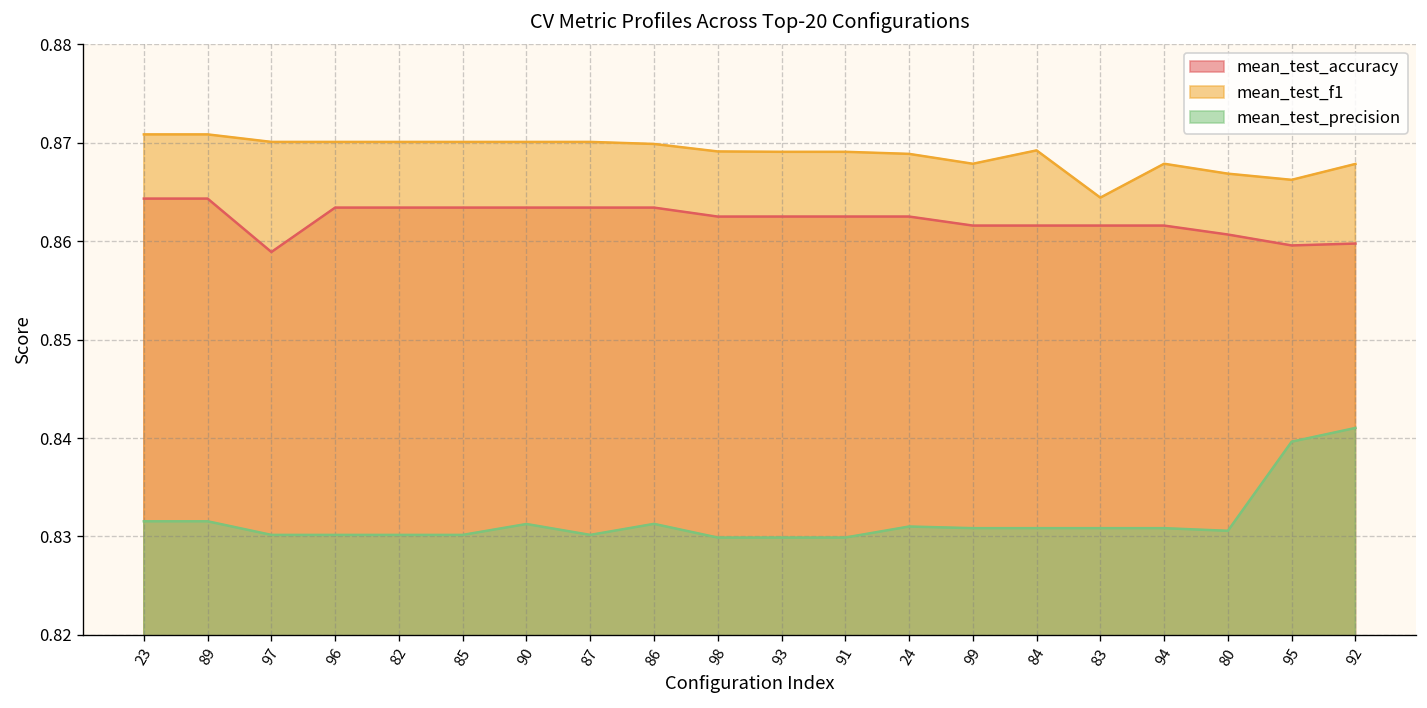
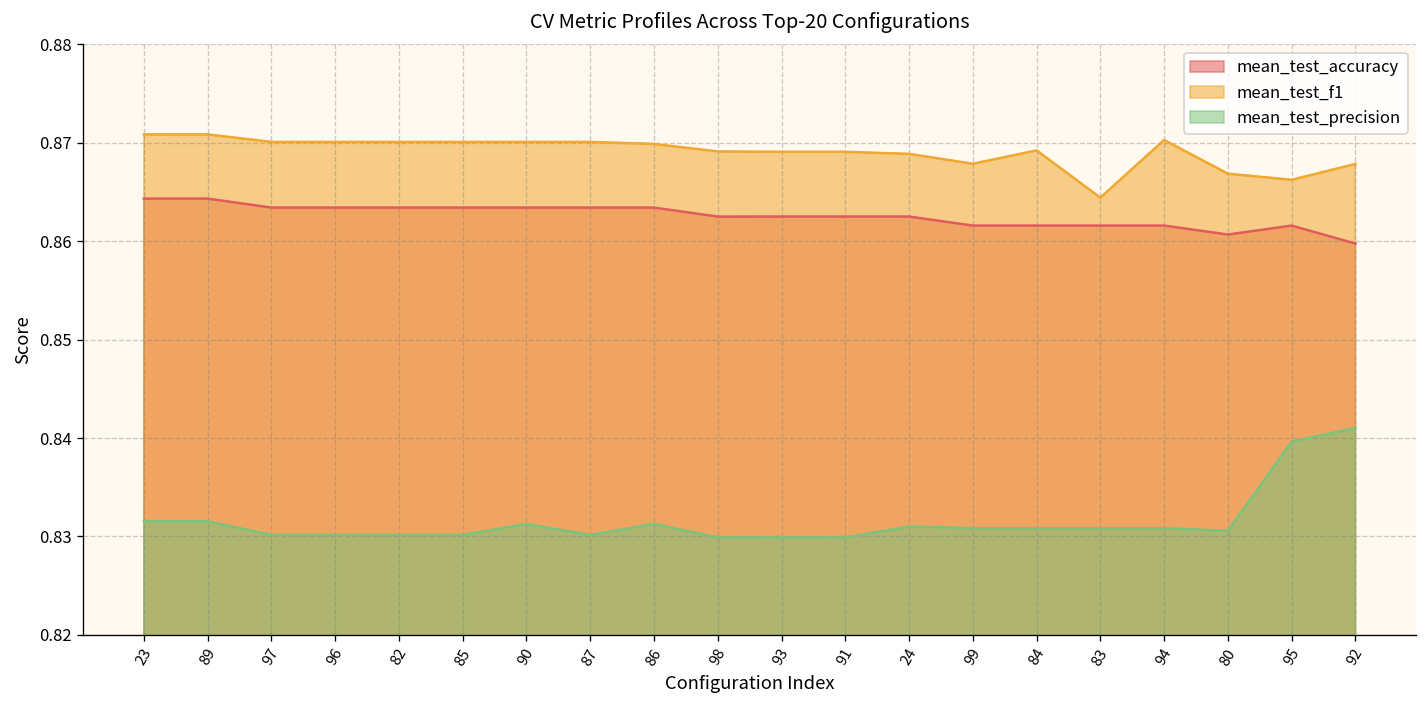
mean_test_accuracy, 97: 0.859 -> 0.863
mean_test_f1, 94: 0.868 -> 0.870
mean_test_accuracy, 95: 0.860 -> 0.862
